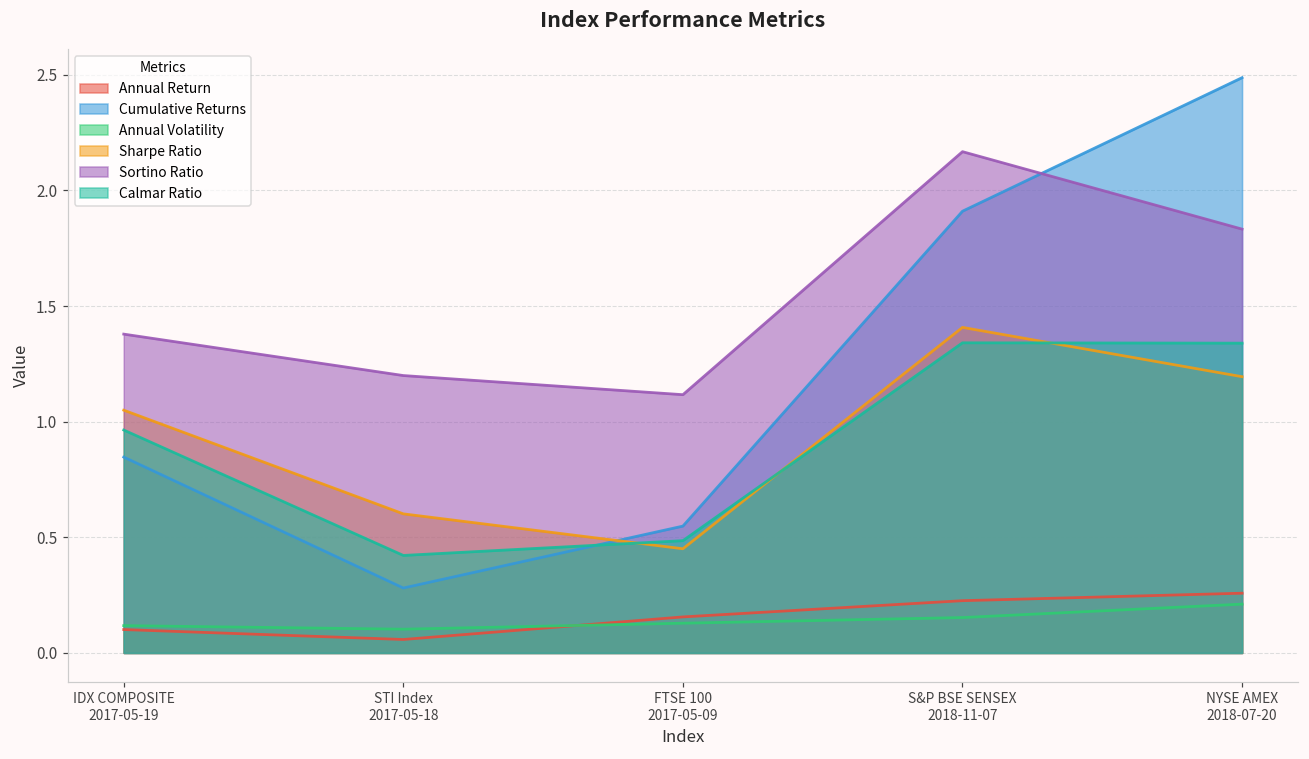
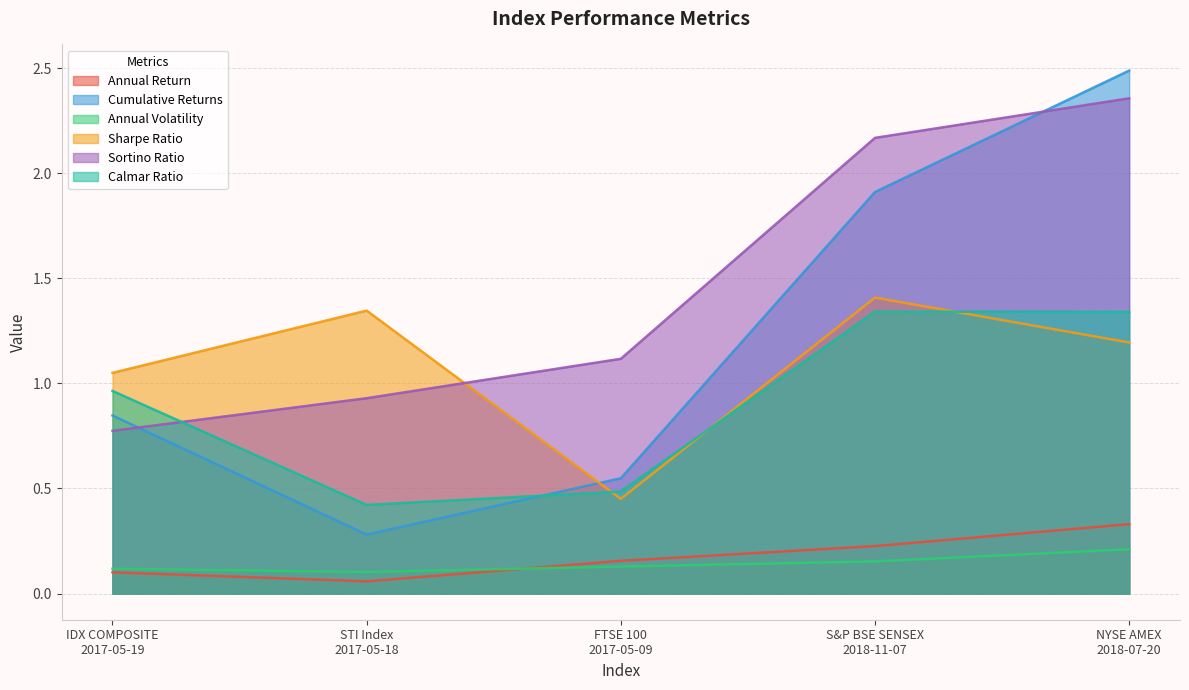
Sortino Ratio, IDX COMPOSITE 2017-05-19: 1.38 -> 0.77
Sharpe Ratio, STI Index 2017-05-18: 0.60 -> 1.35
Sortino Ratio, STI Index 2017-05-18: 1.20 -> 0.93
Annual Return, NYSE AMEX 2018-07-20: 0.26 -> 0.33
Sortino Ratio, NYSE AMEX 2018-07-20: 1.83 -> 2.36
